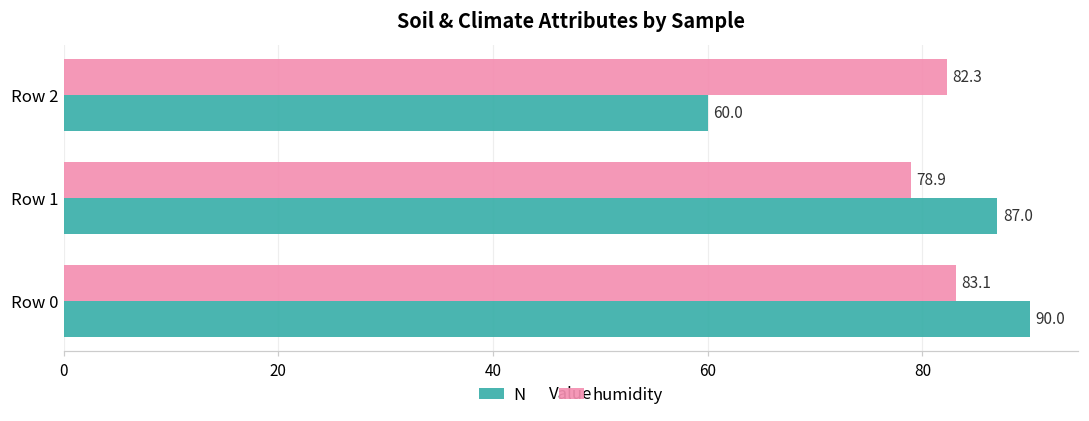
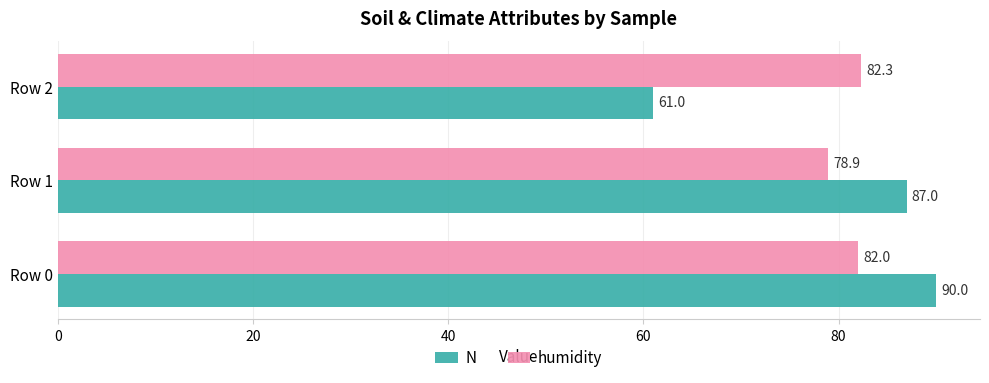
N, Row 2: 60.0 -> 61.0
humidity, Row 0: 83.1 -> 82.0
